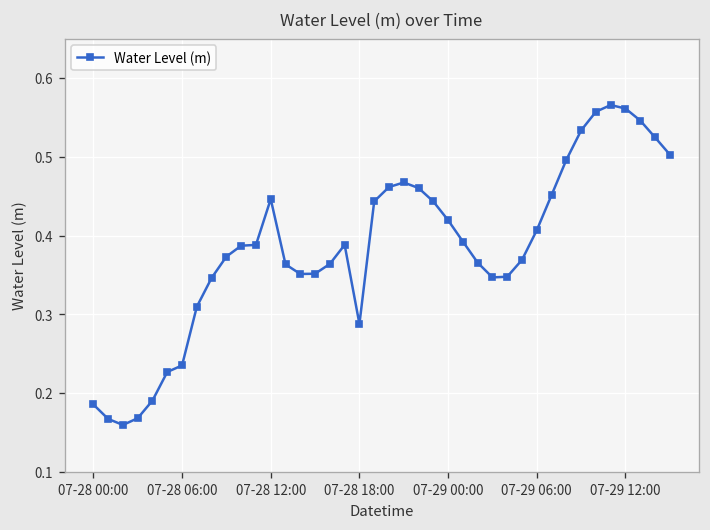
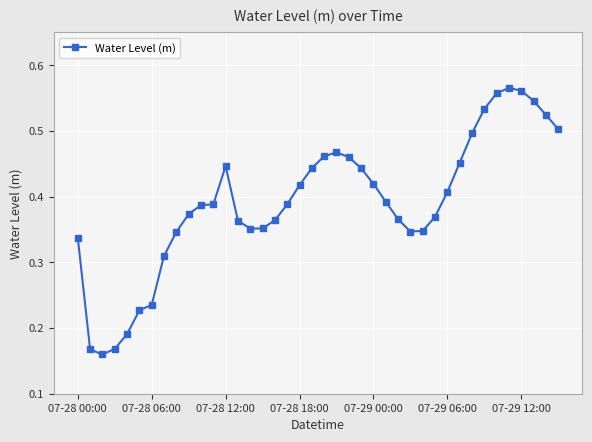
07-28 00:00: 0.19 -> 0.34
07-28 18:00: 0.29 -> 0.42
